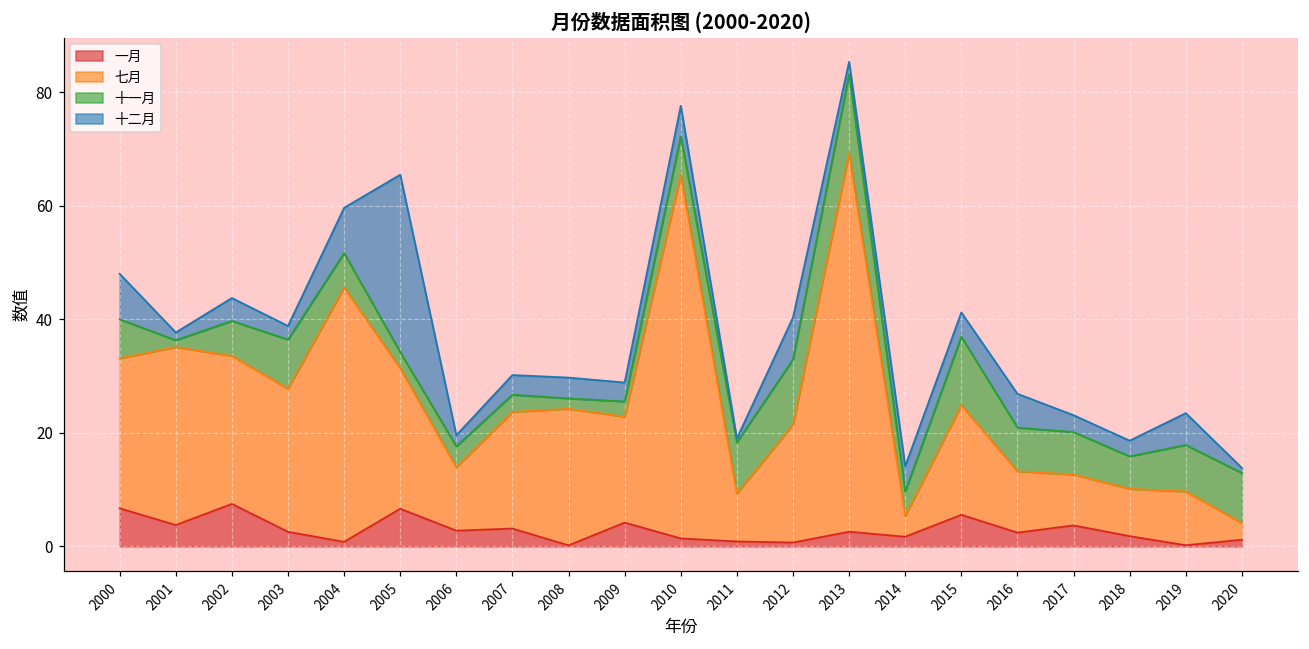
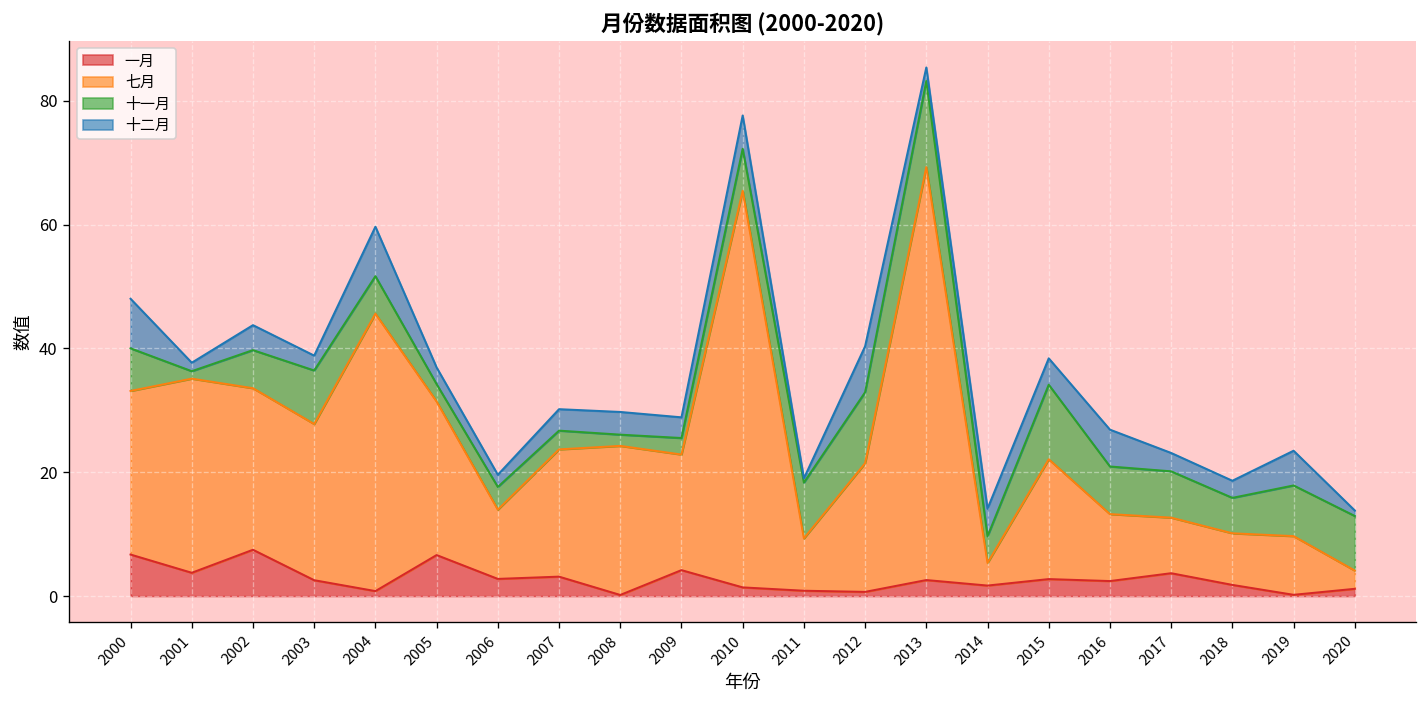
十二月, 2005: 31 -> 3
一月, 2015: 6 -> 3
